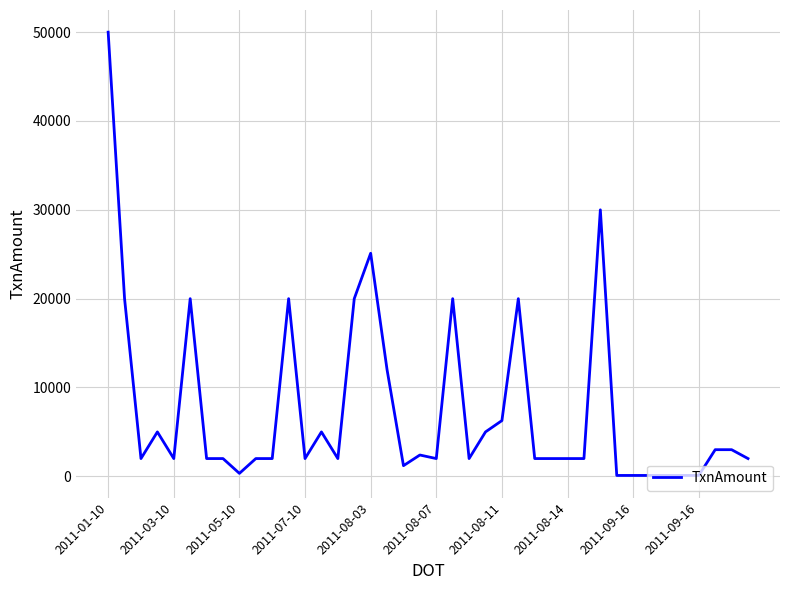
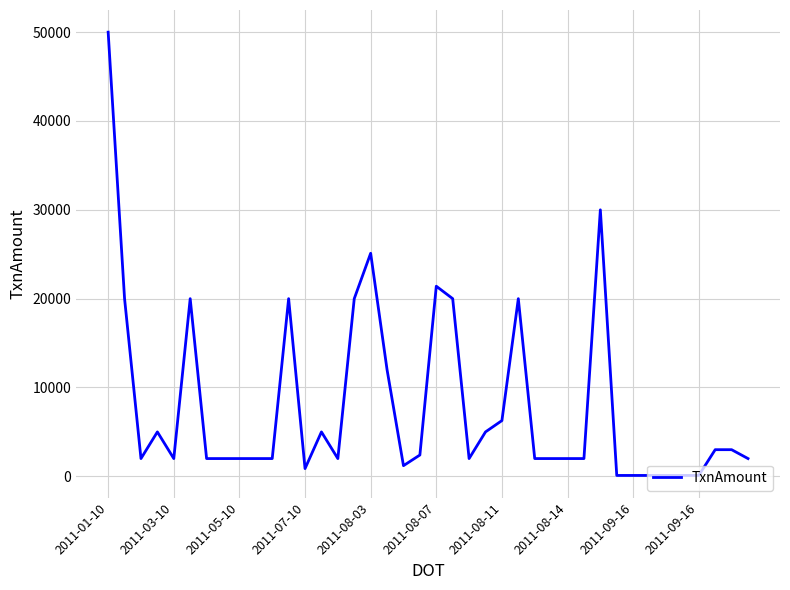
2011-05-10: 0 -> 2000
2011-07-10: 2000 -> 1000
2011-08-07: 2000 -> 21000
